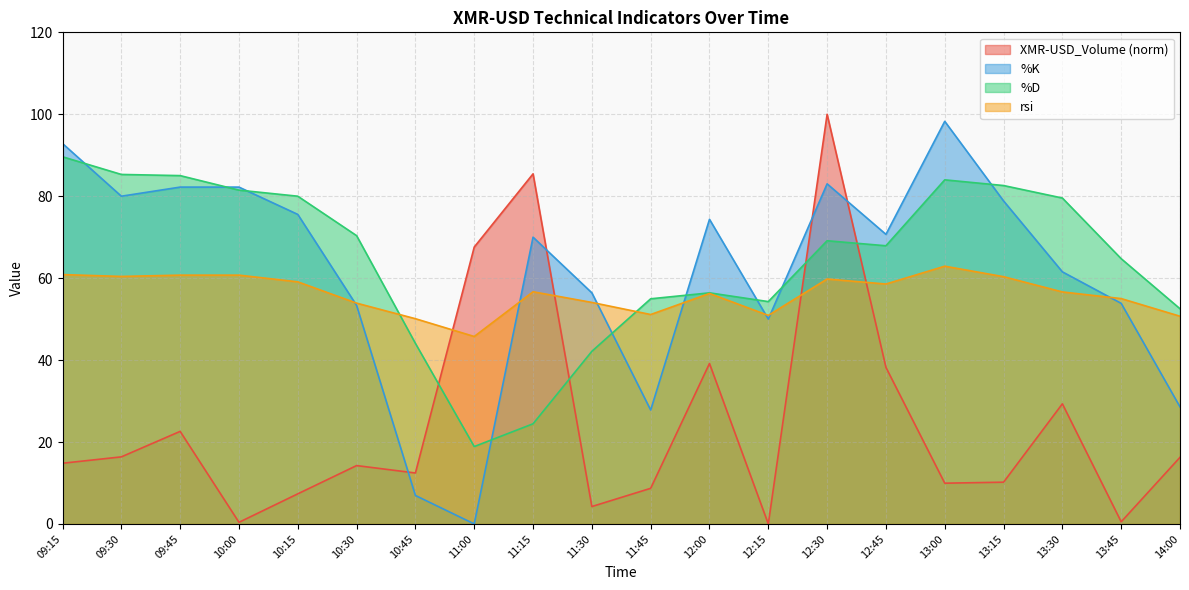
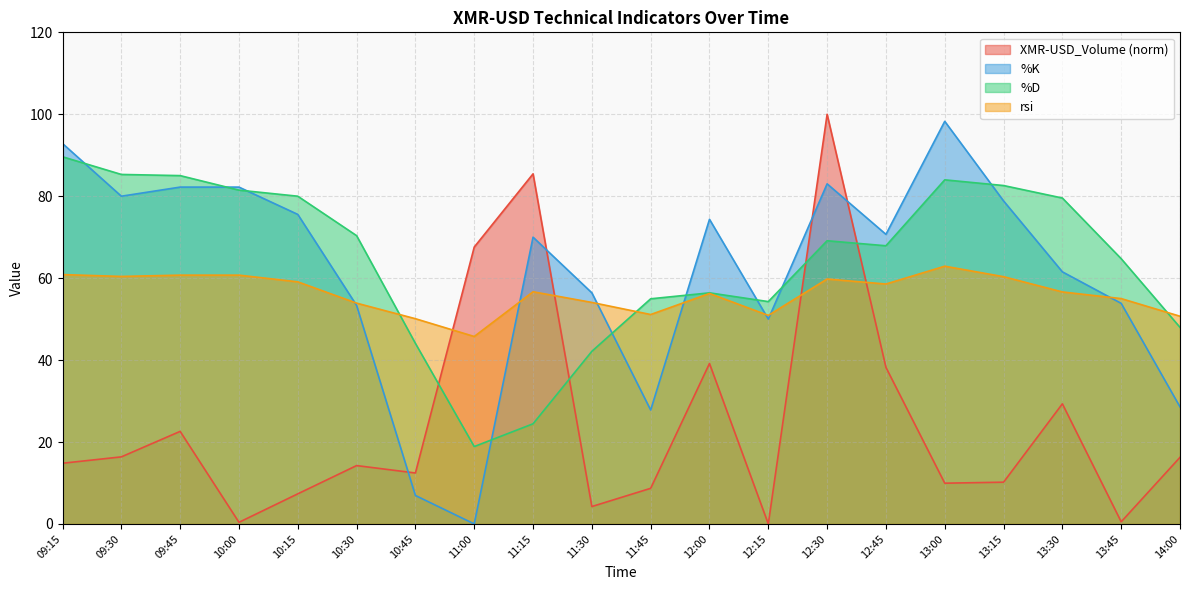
%D, 14:00: 53 -> 48
